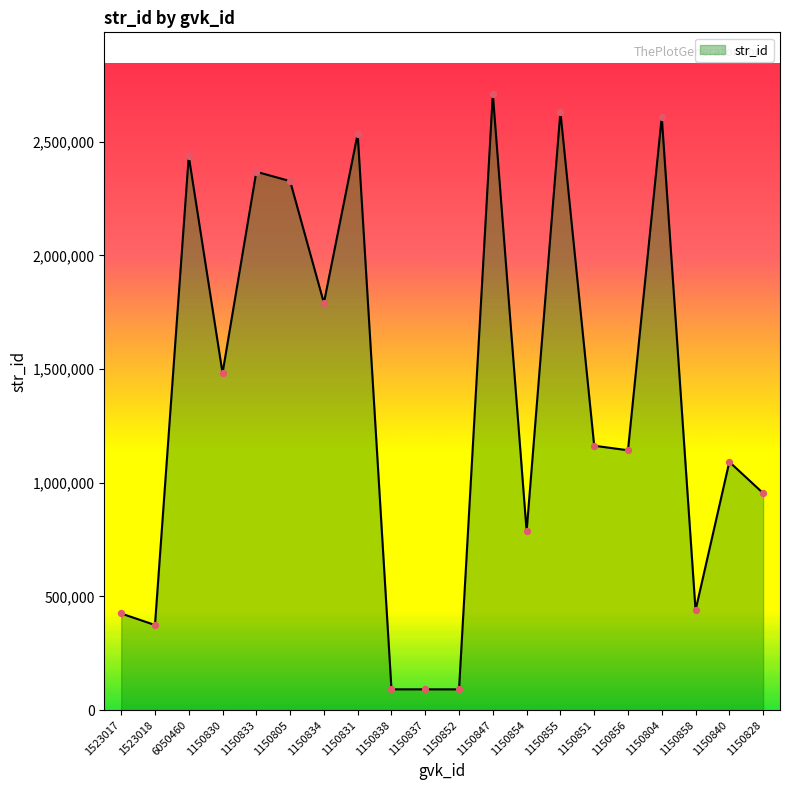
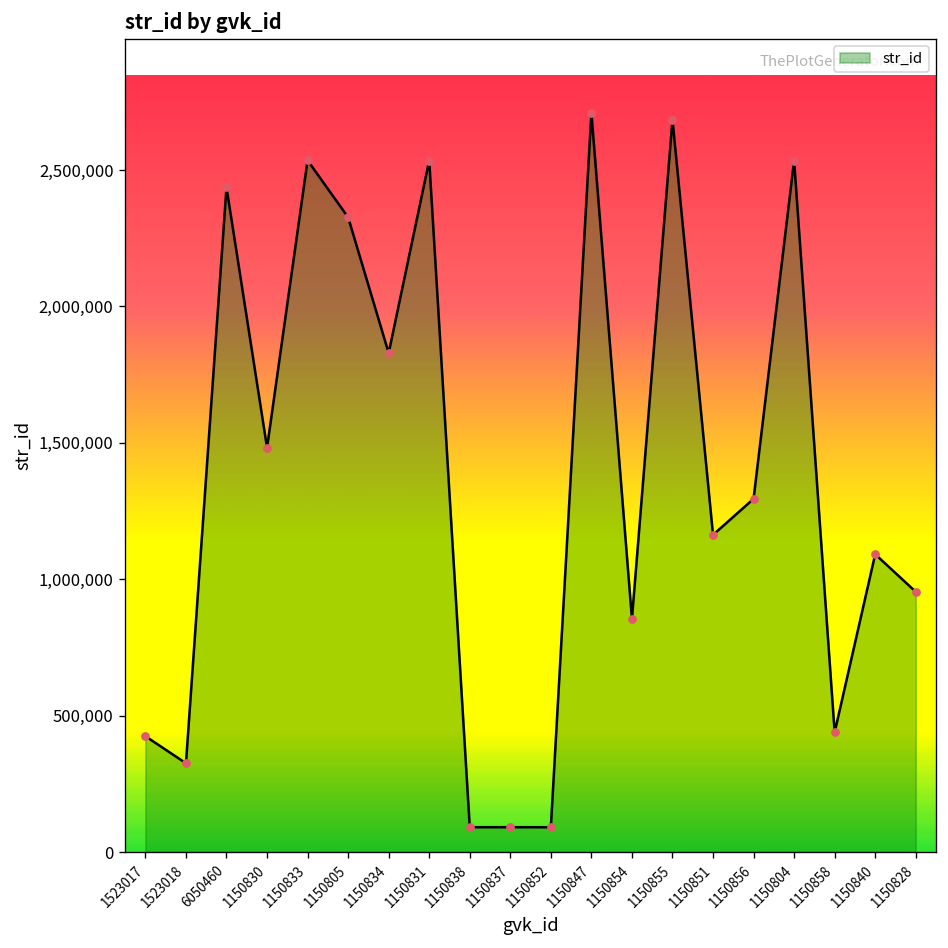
1523018: 370,000 -> 330,000
1150833: 2,370,000 -> 2,540,000
1150834: 1,790,000 -> 1,830,000
1150854: 790,000 -> 860,000
1150855: 2,630,000 -> 2,680,000
1150856: 1,140,000 -> 1,290,000
1150804: 2,610,000 -> 2,530,000
